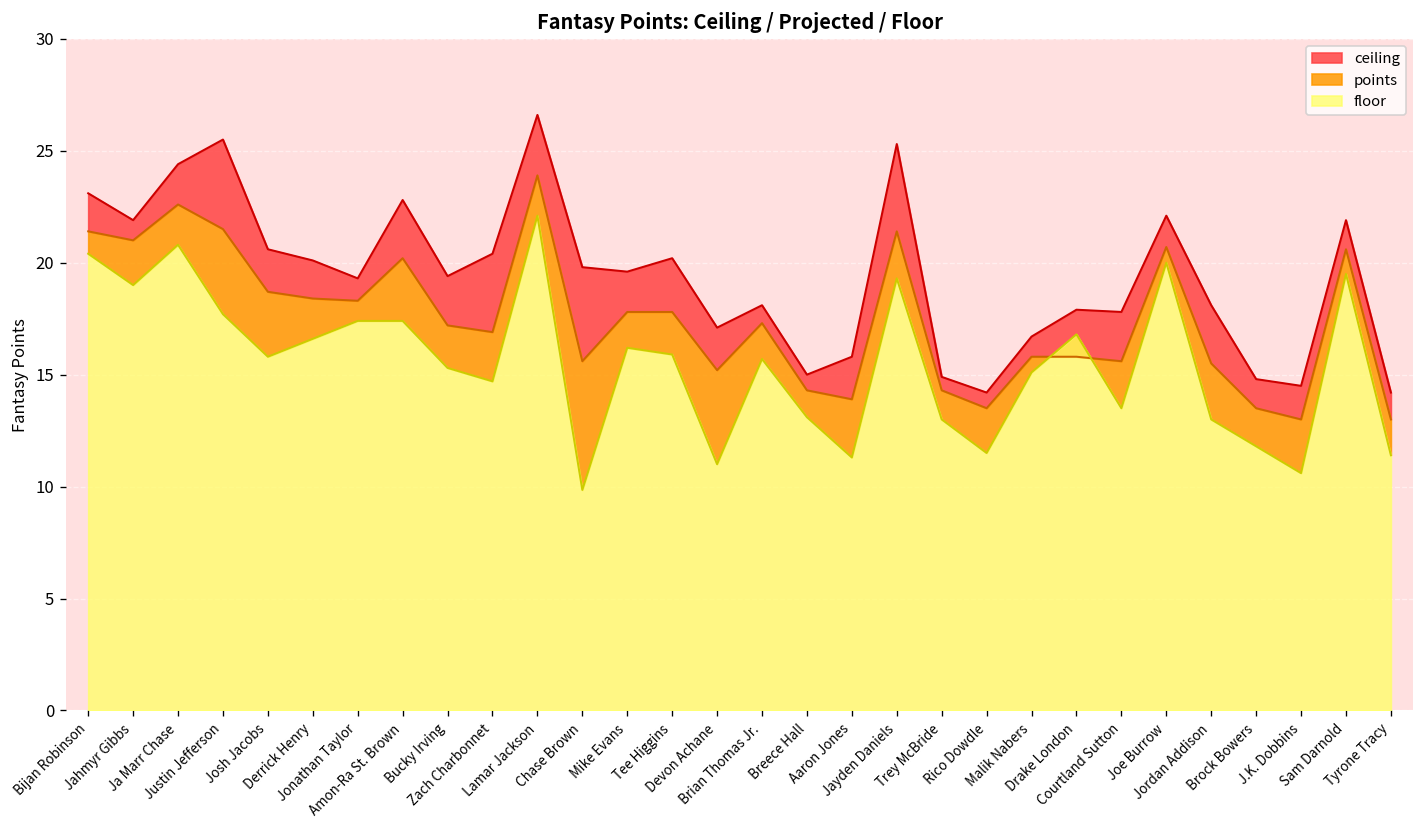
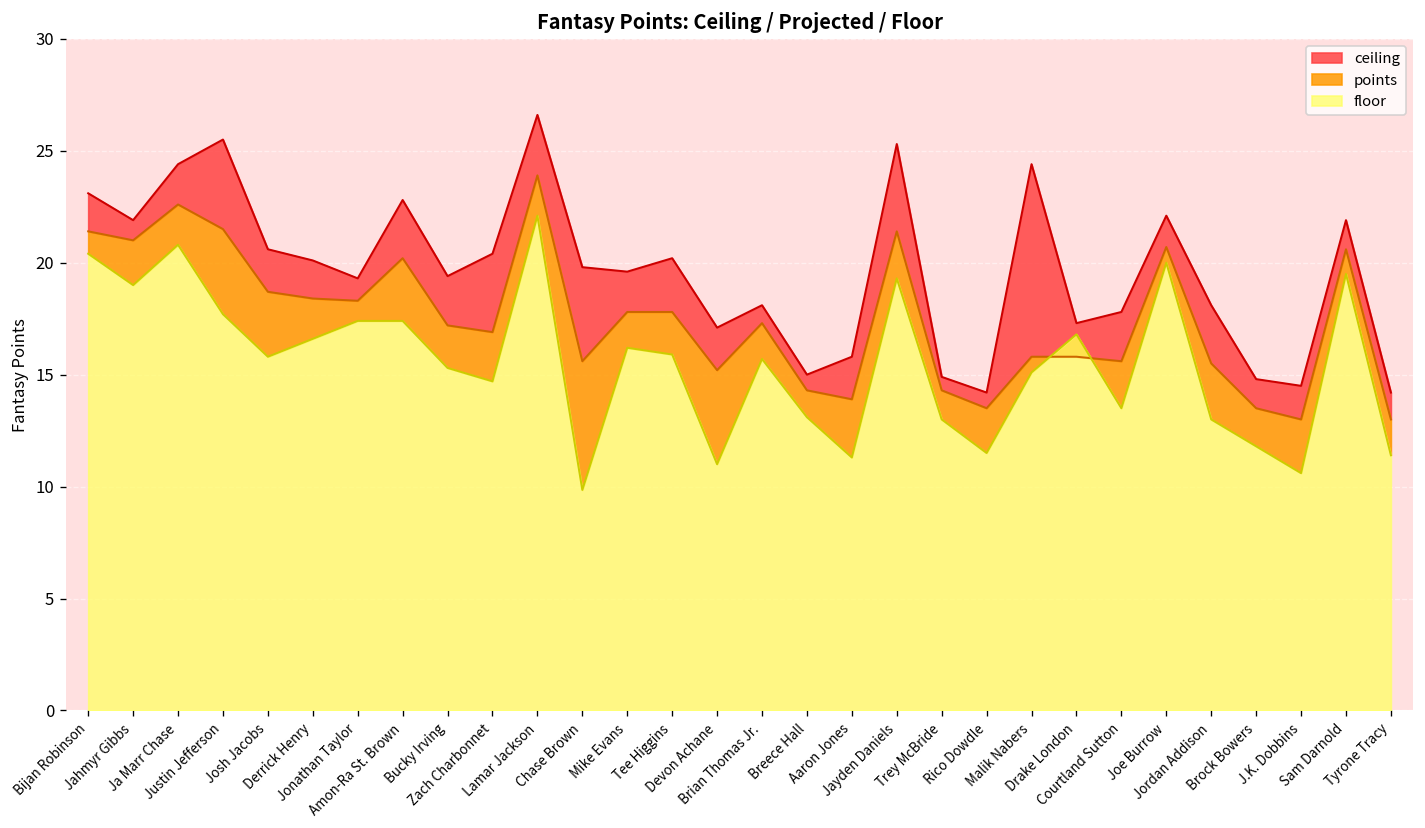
ceiling, Malik Nabers: 16.7 -> 24.4
ceiling, Drake London: 17.9 -> 17.3
